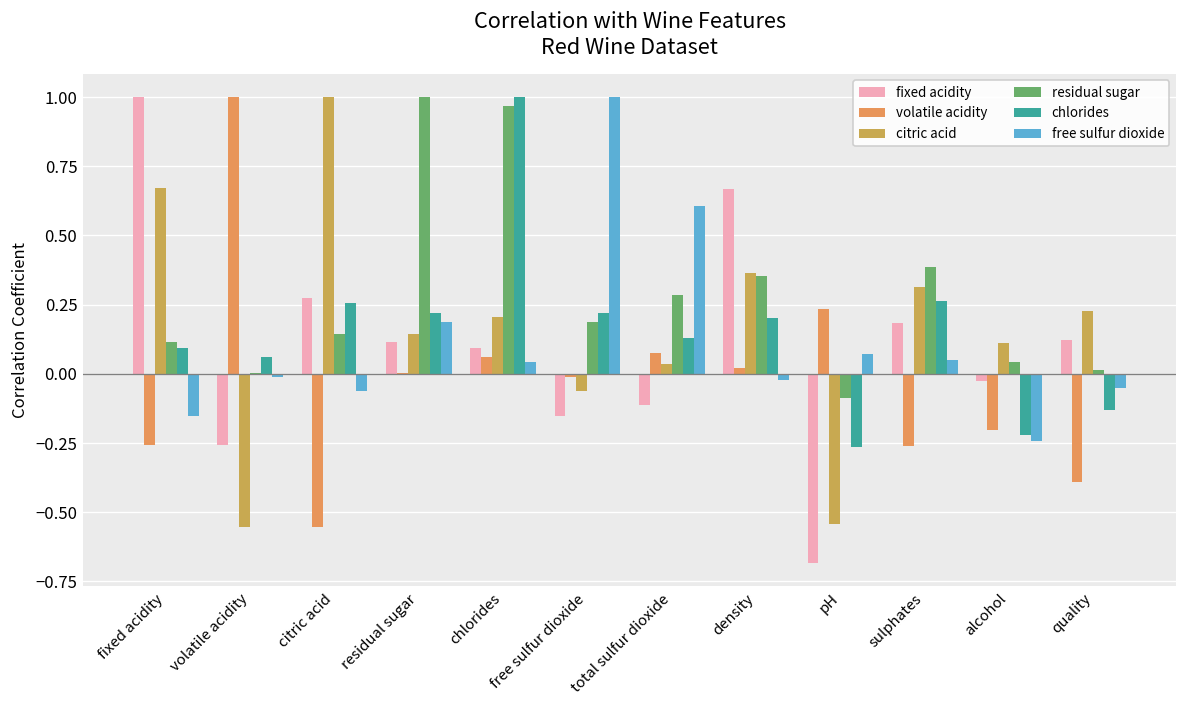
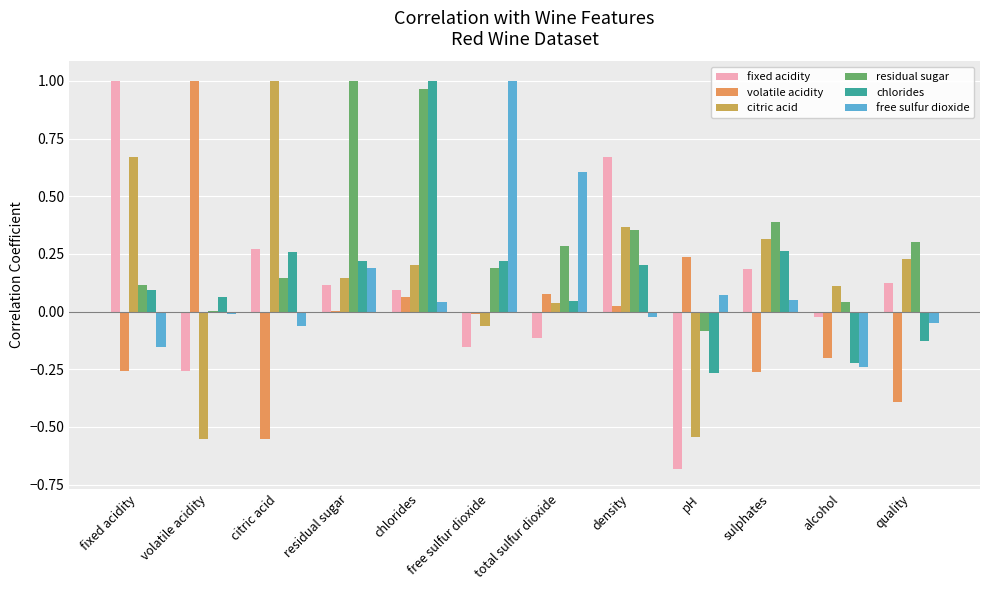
chlorides, total sulfur dioxide: 0.13 -> 0.05
residual sugar, quality: 0.01 -> 0.30
